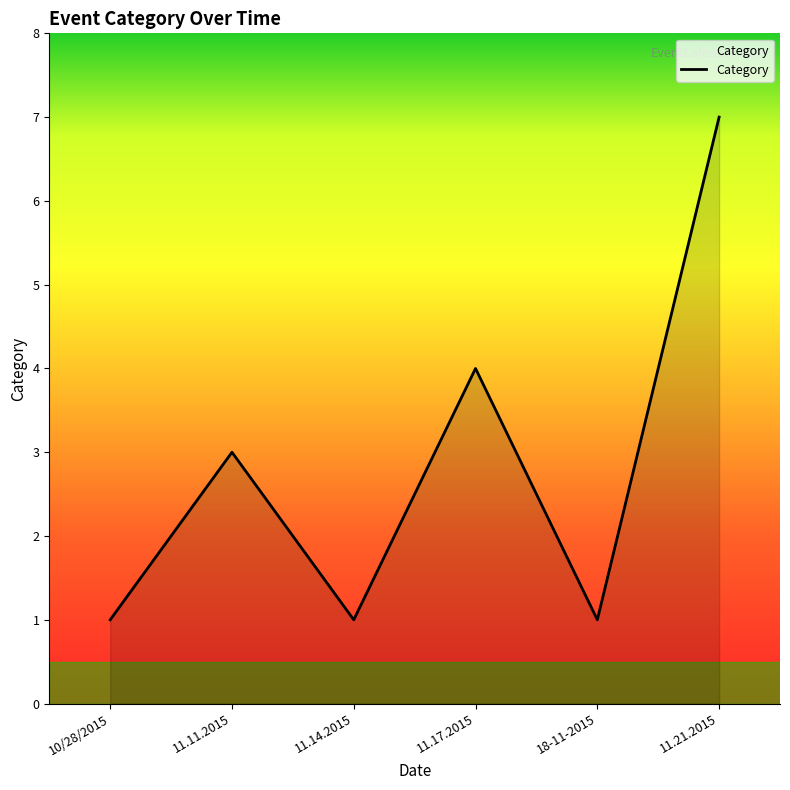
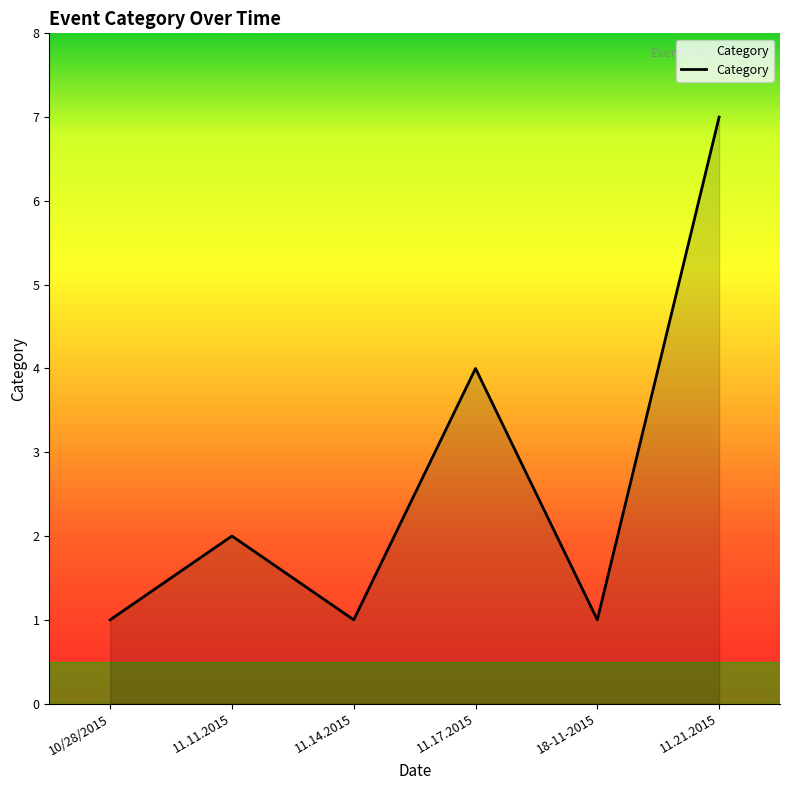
11.11.2015: 3 -> 2
